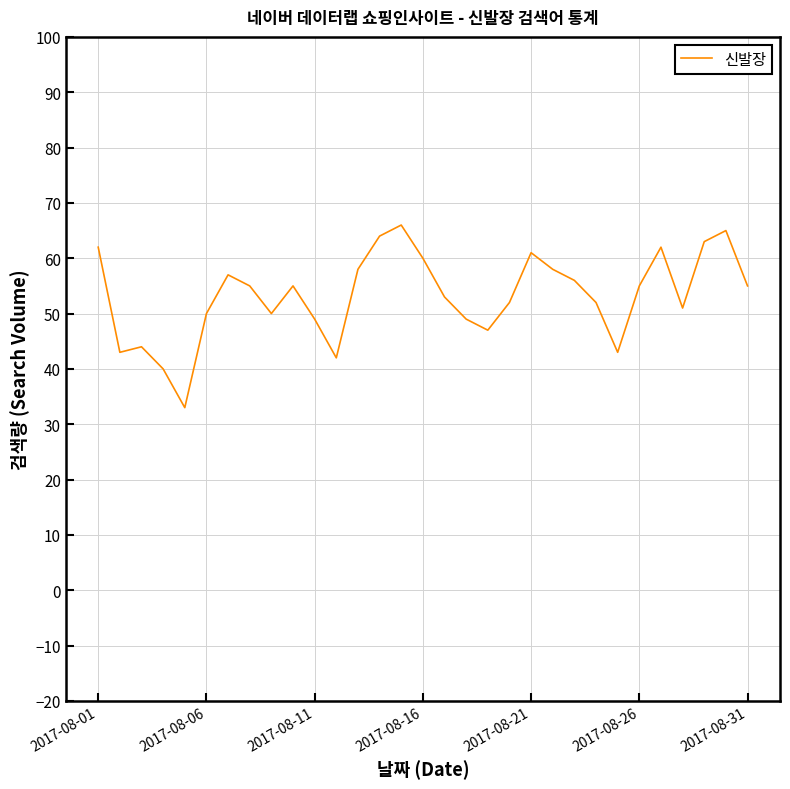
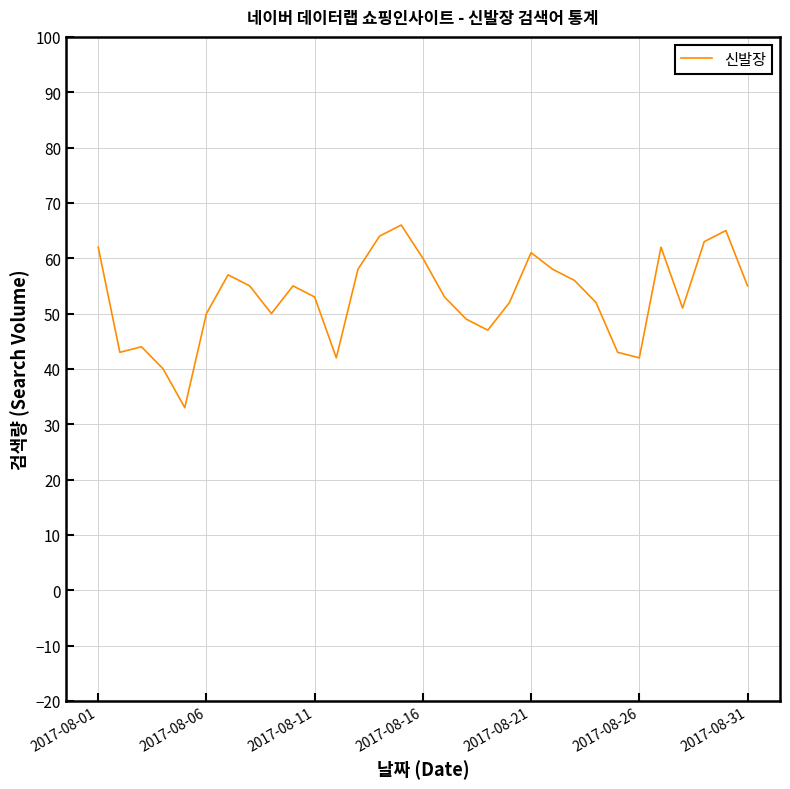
2017-08-11: 49 -> 53
2017-08-26: 55 -> 42
